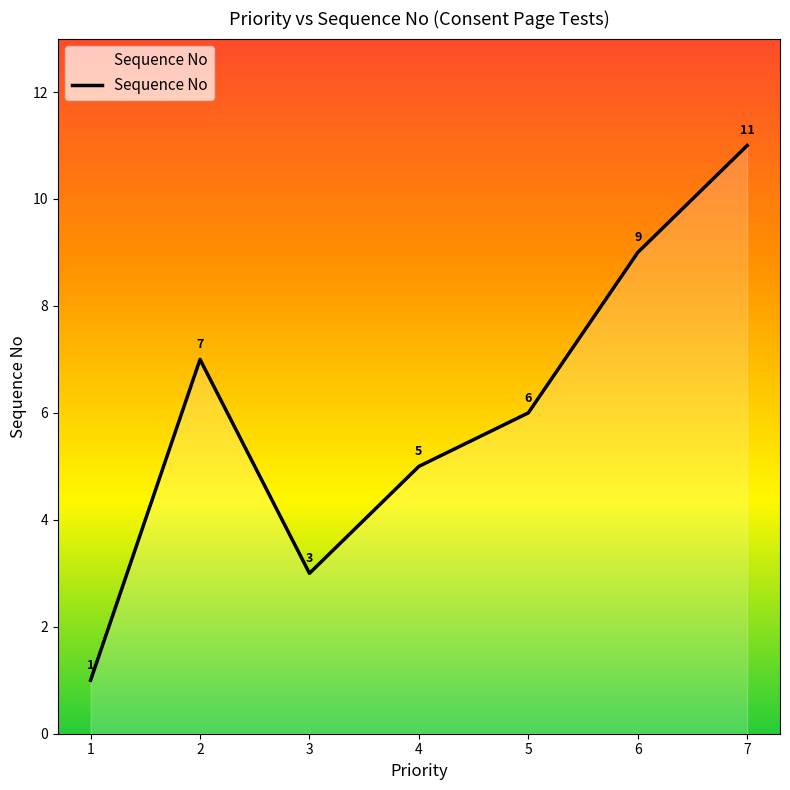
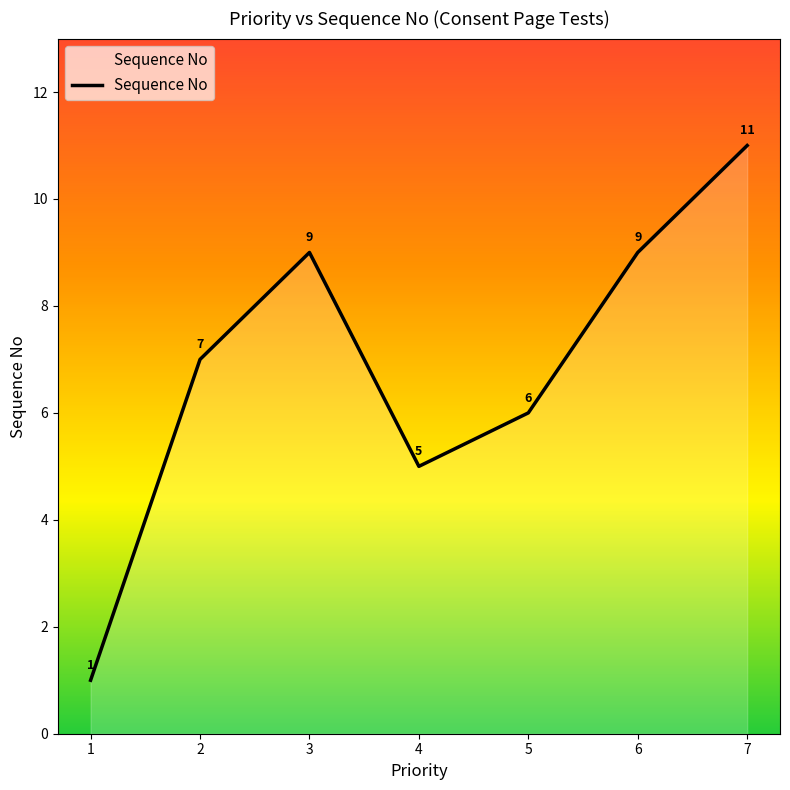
3: 3 -> 9
